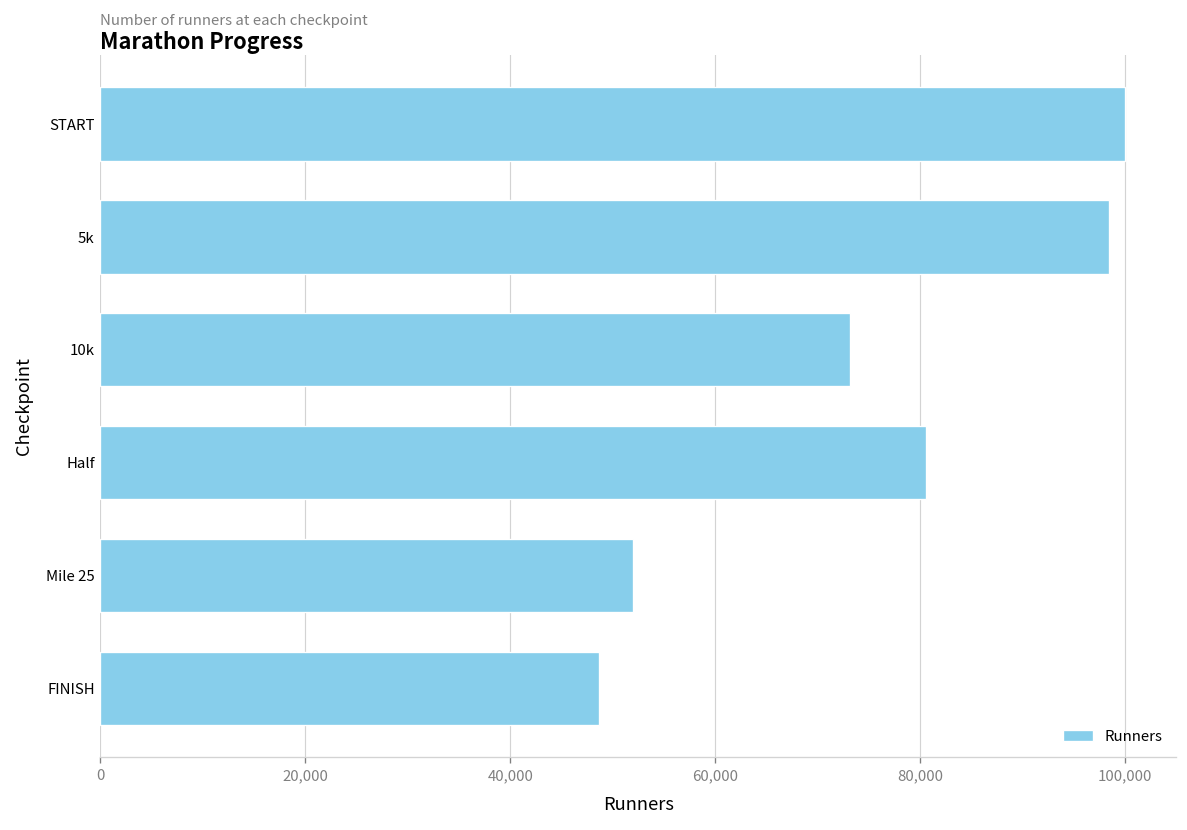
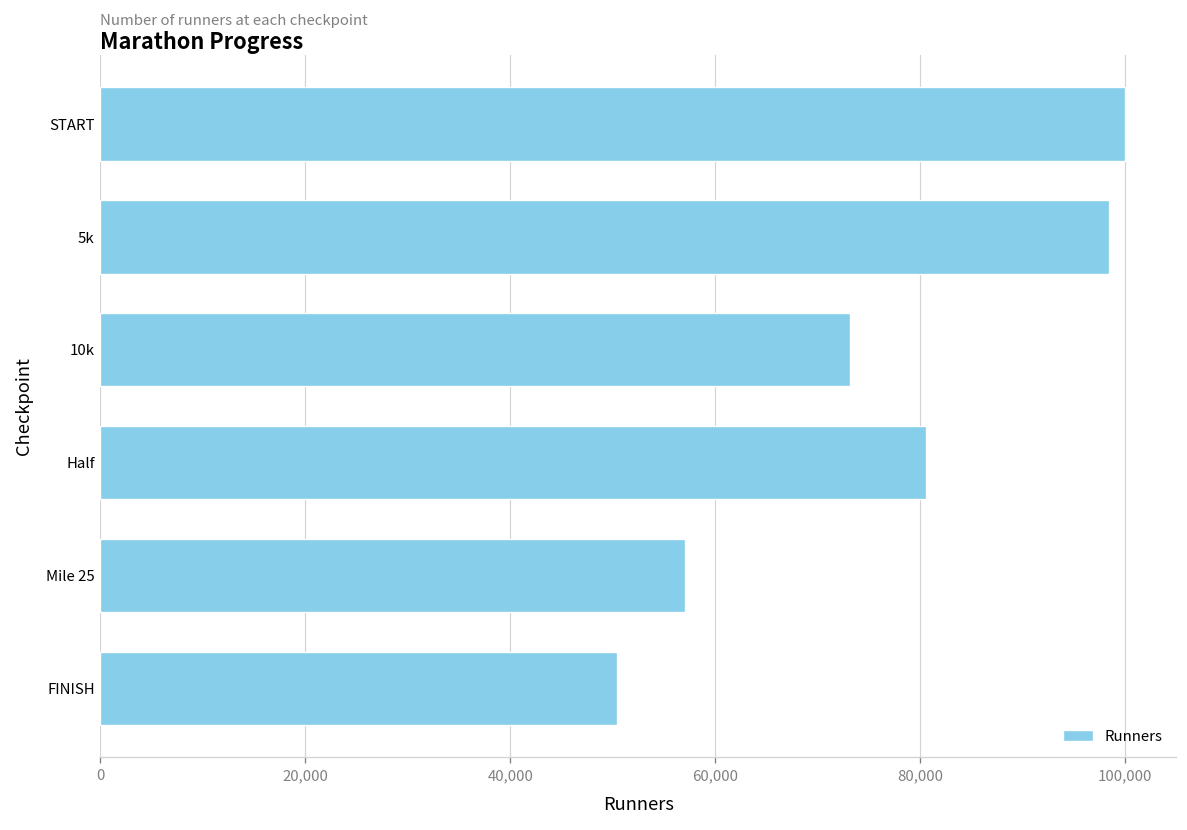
Mile 25: 52,000 -> 57,000
FINISH: 49,000 -> 50,000
